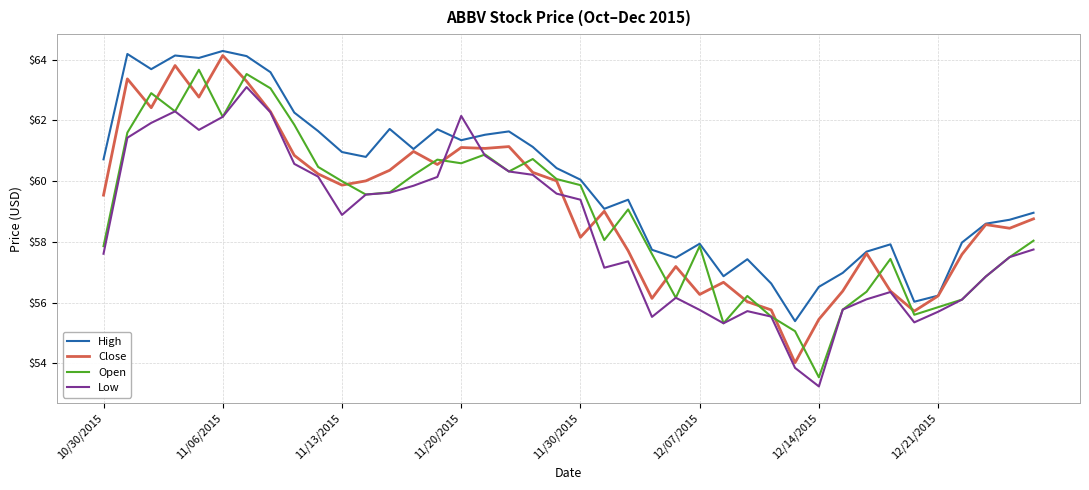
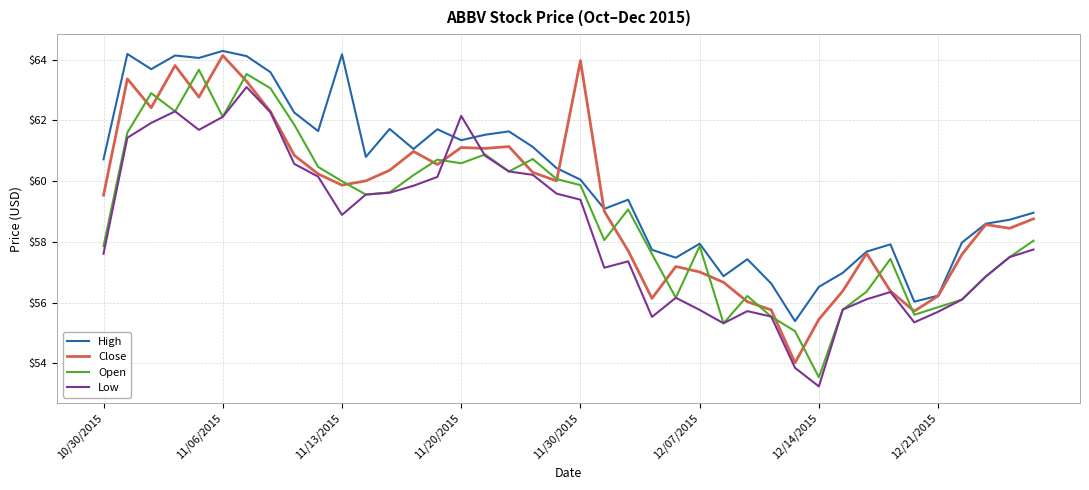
High, 11/13/2015: $61.0 -> $64.2
Close, 11/30/2015: $58.2 -> $64.0
Close, 12/07/2015: $56.3 -> $57.0
